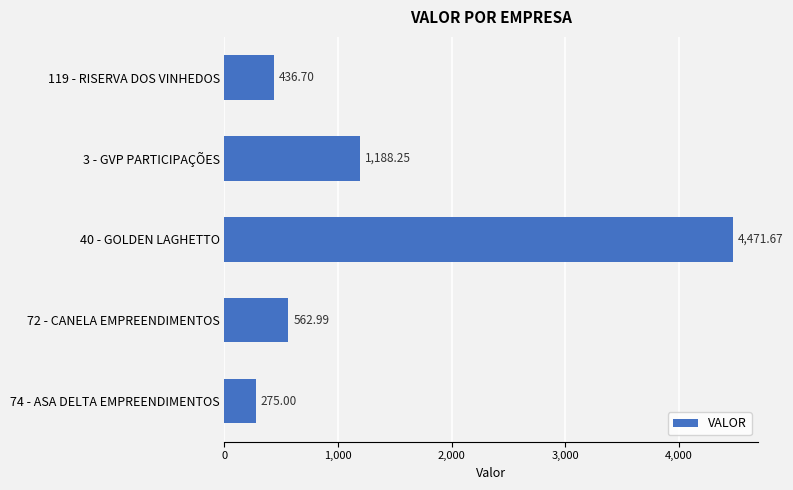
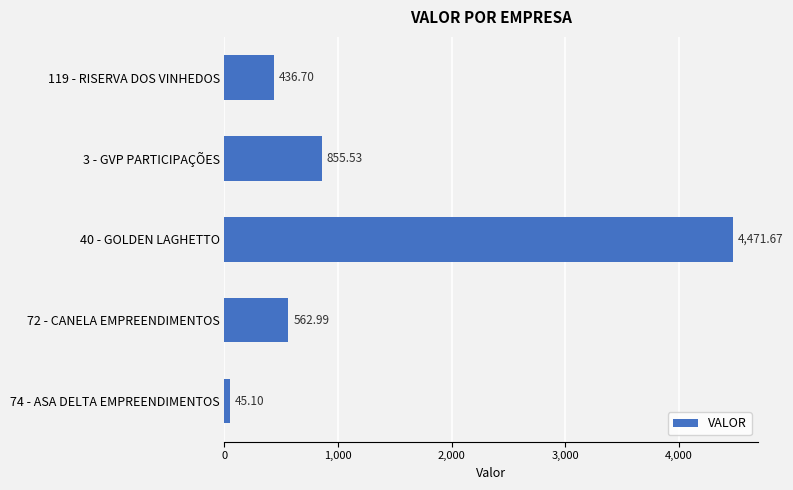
3 - GVP PARTICIPAÇÕES: 1,188.25 -> 855.53
74 - ASA DELTA EMPREENDIMENTOS: 275.00 -> 45.10
